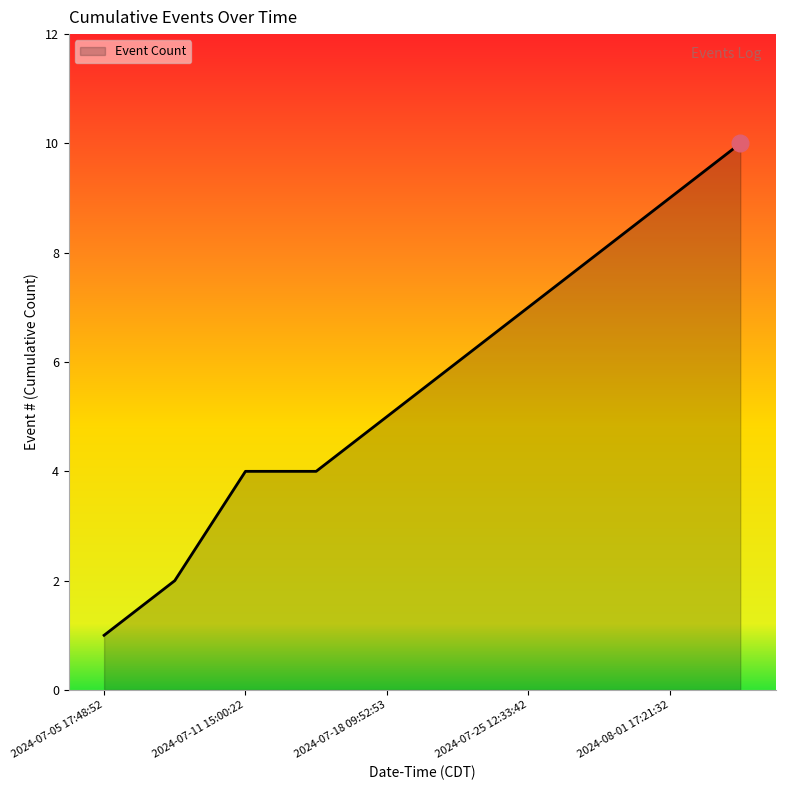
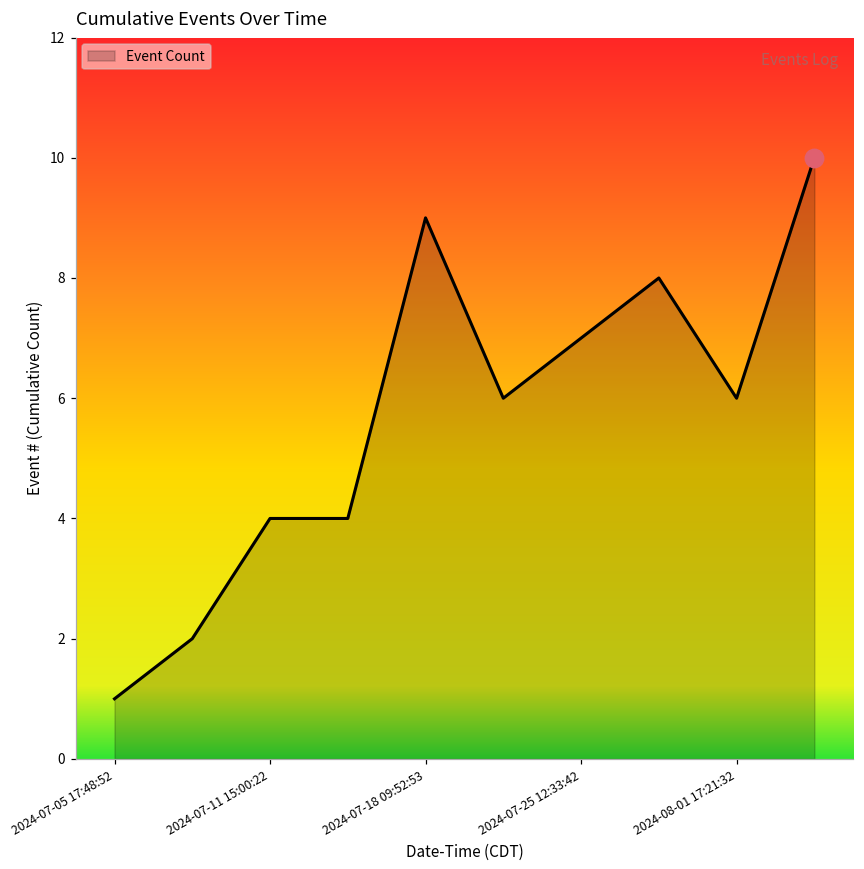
Event Count, 2024-07-18 09:52:53: 5 -> 9
Event Count, 2024-08-01 17:21:32: 9 -> 6
